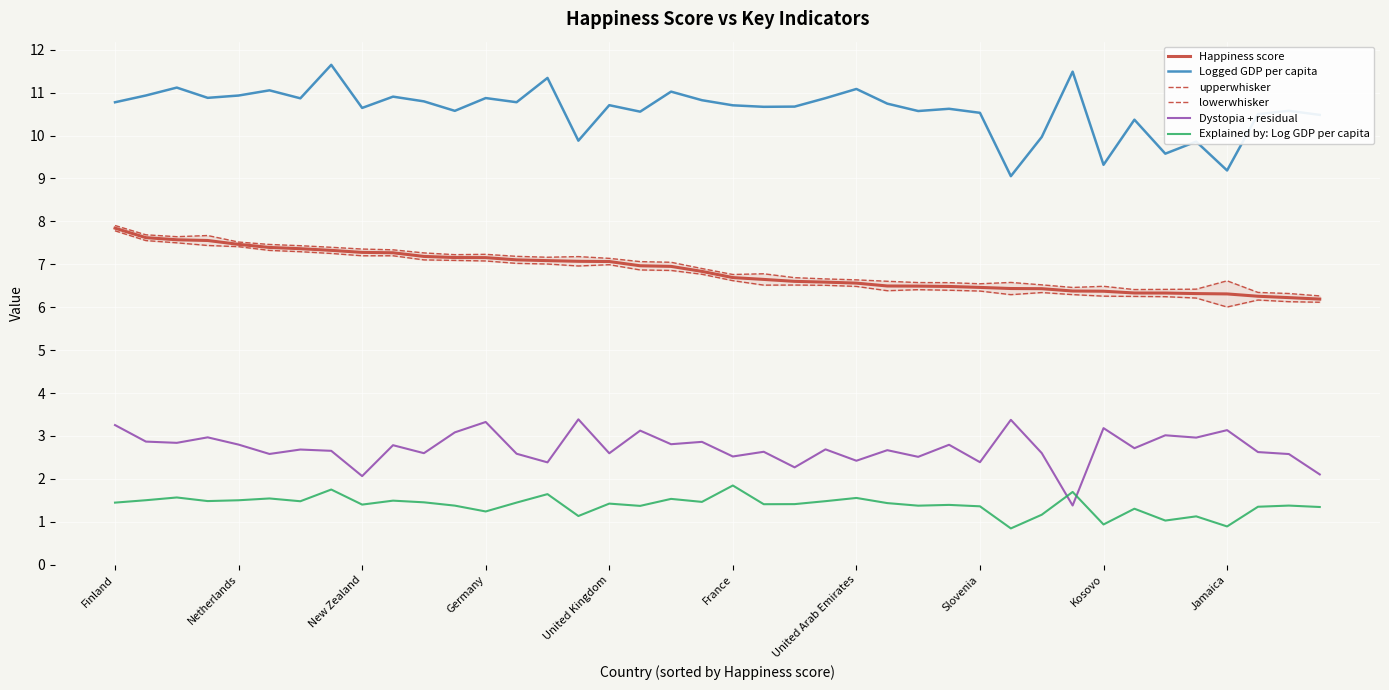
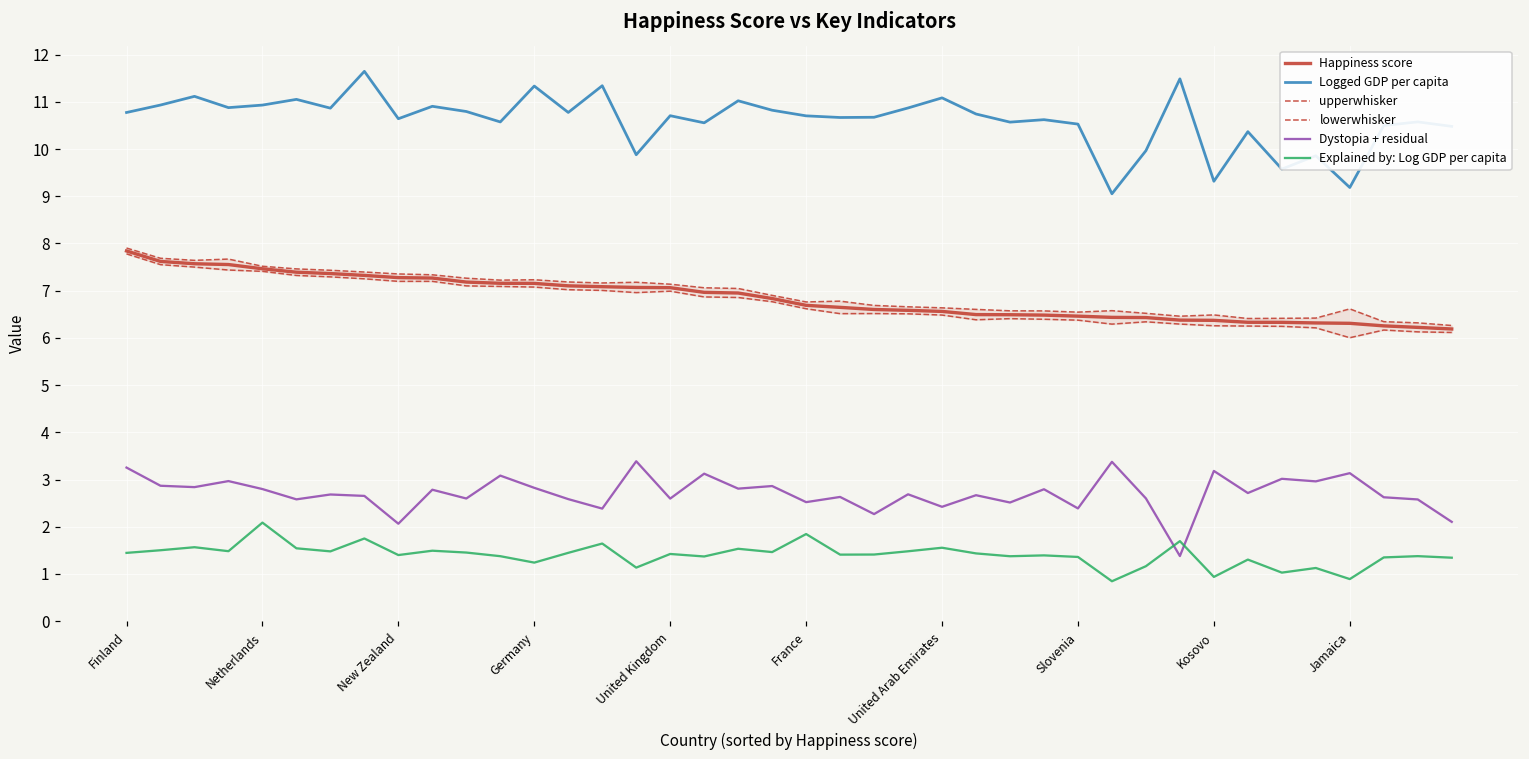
Explained by: Log GDP per capita, Netherlands: 1.5 -> 2.1
Logged GDP per capita, Germany: 10.9 -> 11.3
Dystopia + residual, Germany: 3.3 -> 2.8
